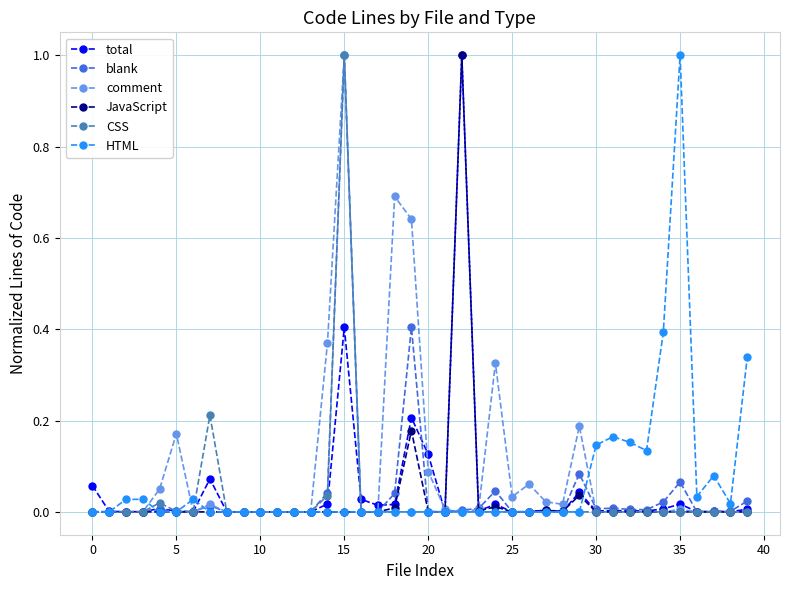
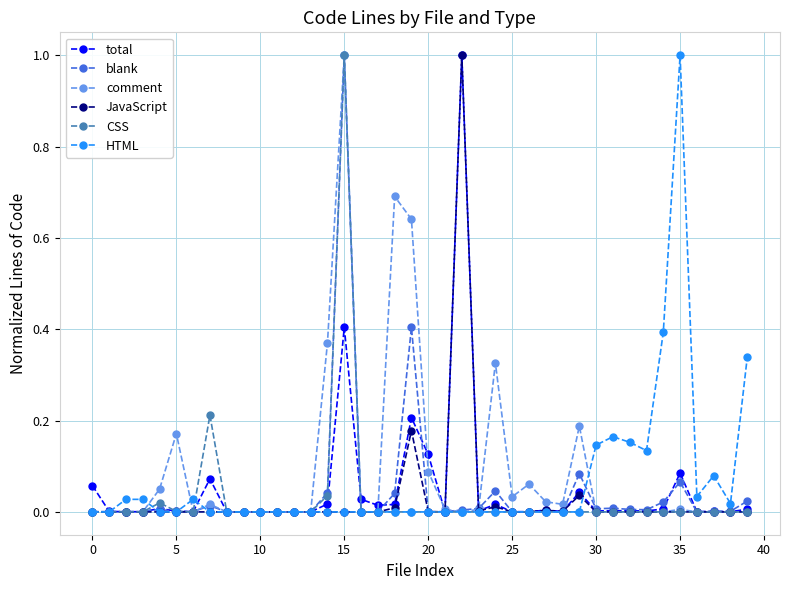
total, 35: 0.02 -> 0.08
